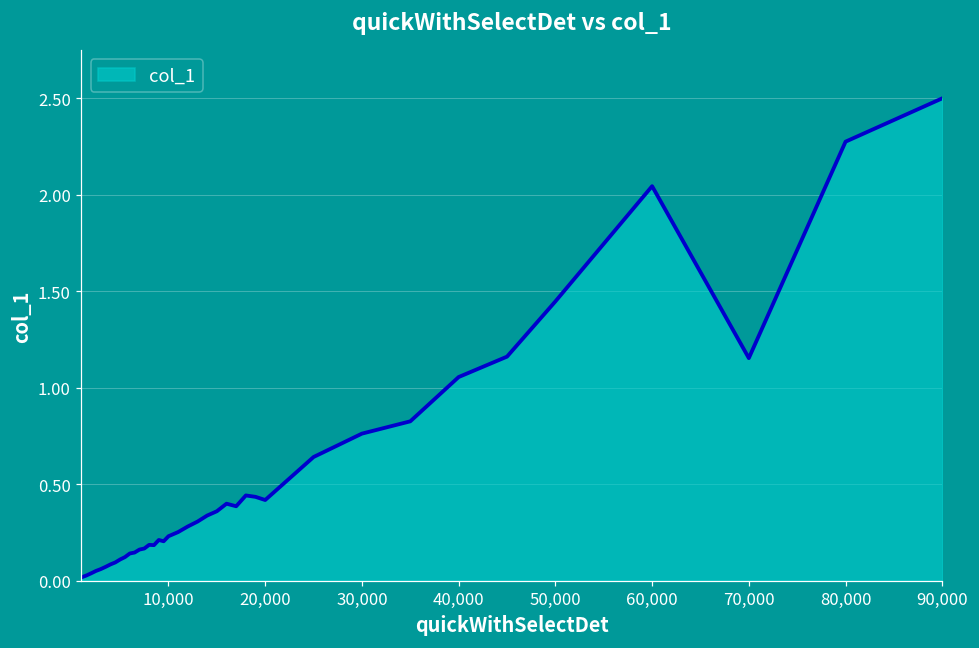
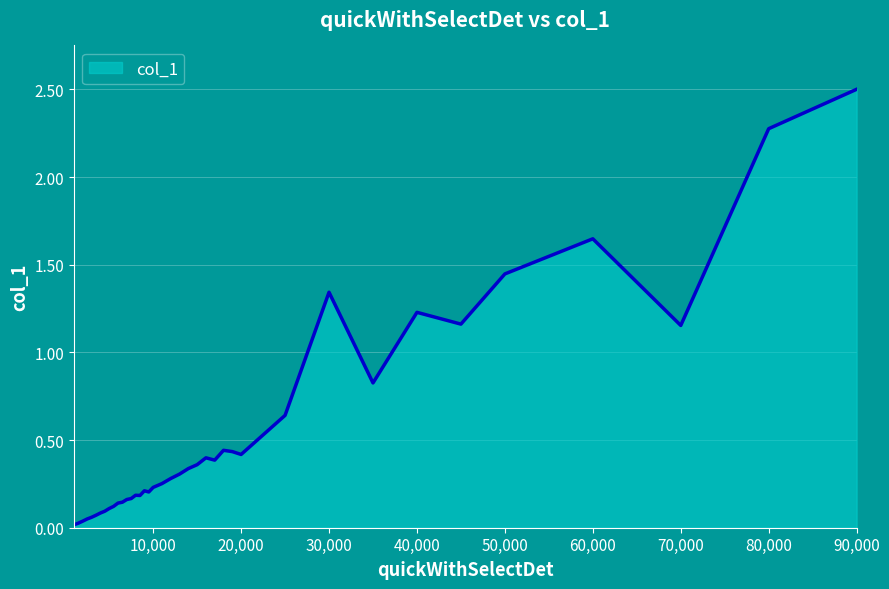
30,000: 0.76 -> 1.34
40,000: 1.06 -> 1.23
60,000: 2.05 -> 1.65
